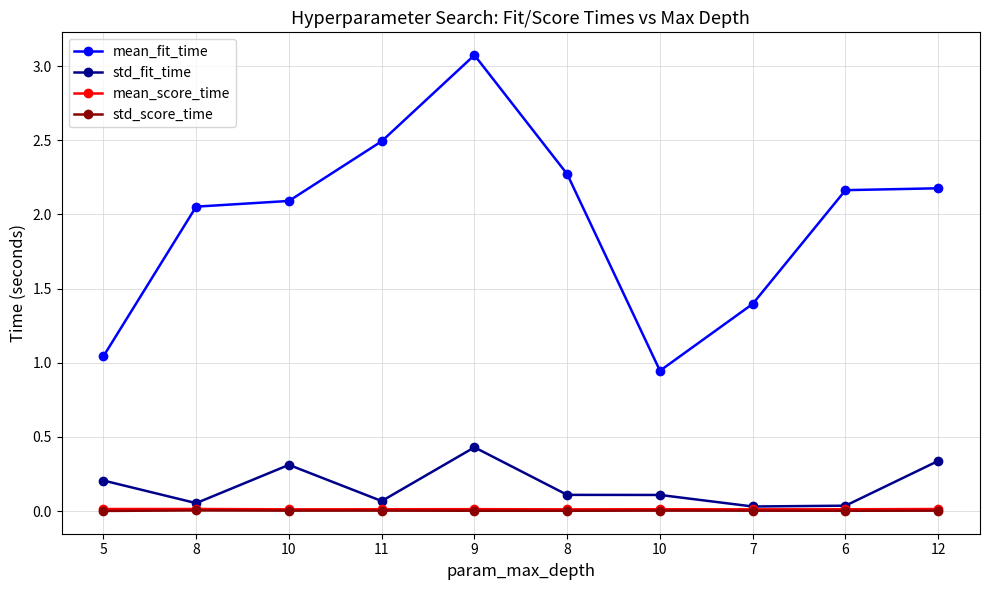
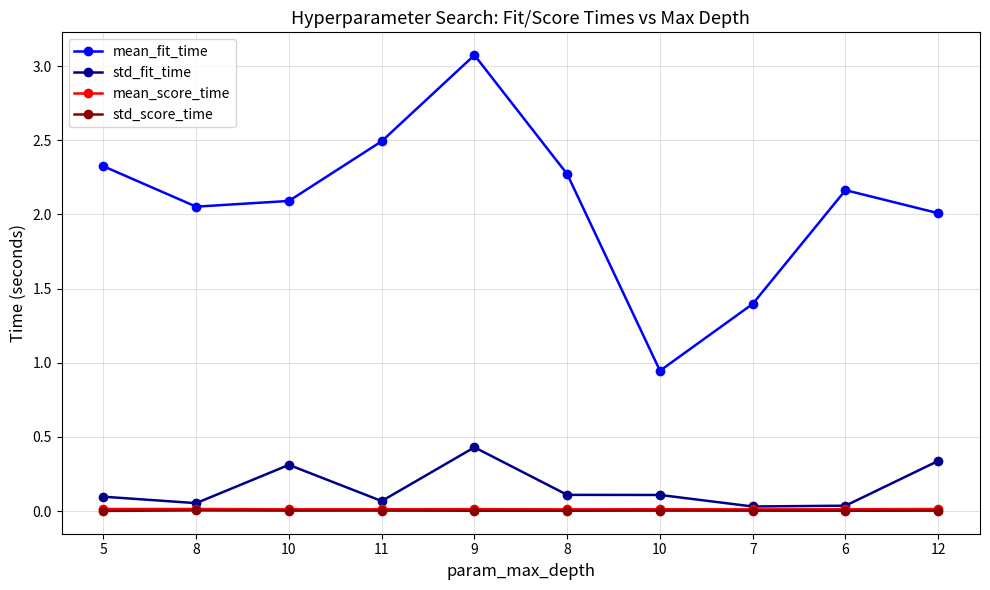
mean_fit_time, 5: 1.04 -> 2.32
std_fit_time, 5: 0.21 -> 0.10
mean_fit_time, 12: 2.18 -> 2.01
